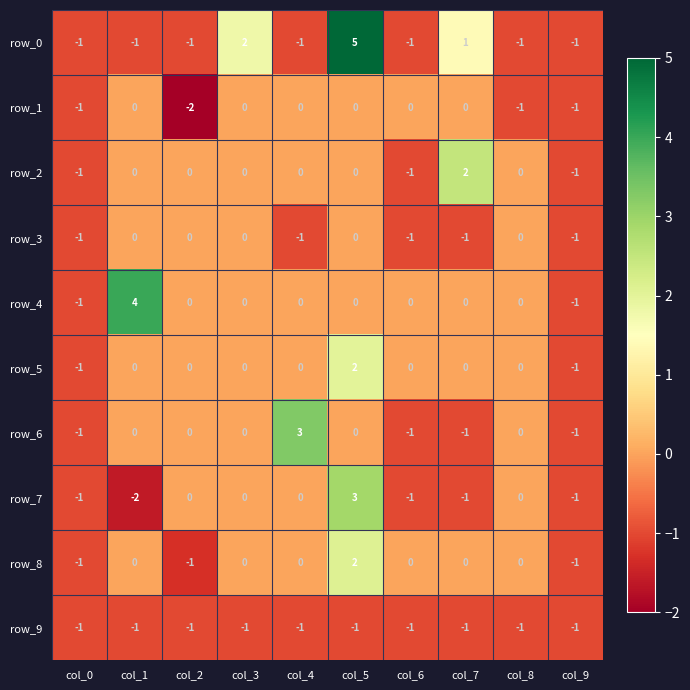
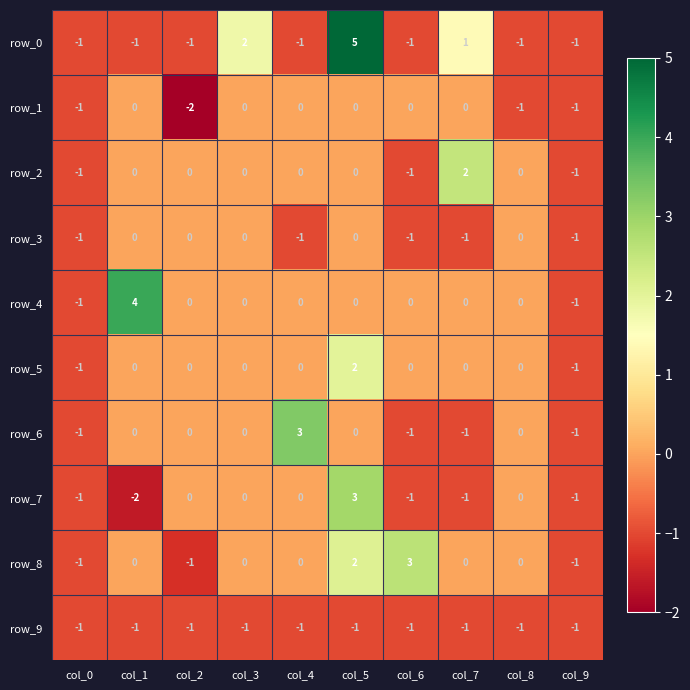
row_8, col_6: 0 -> 3
